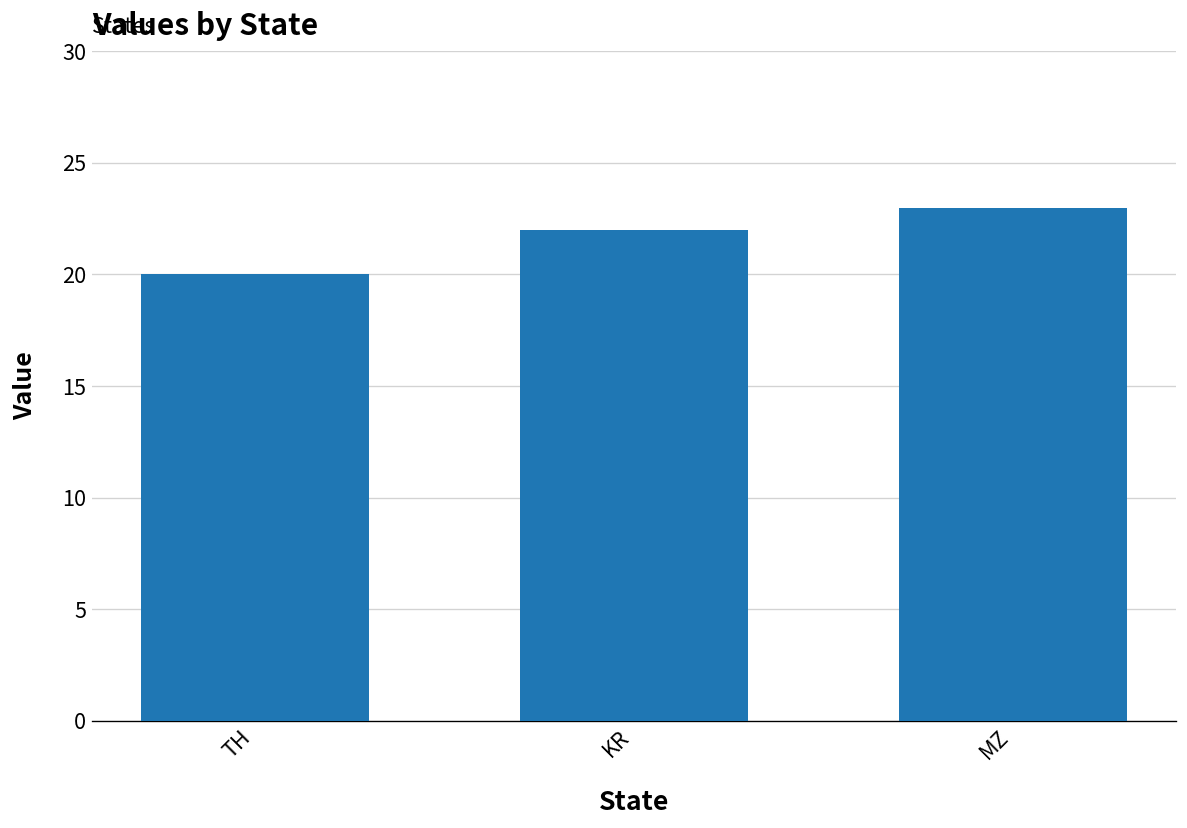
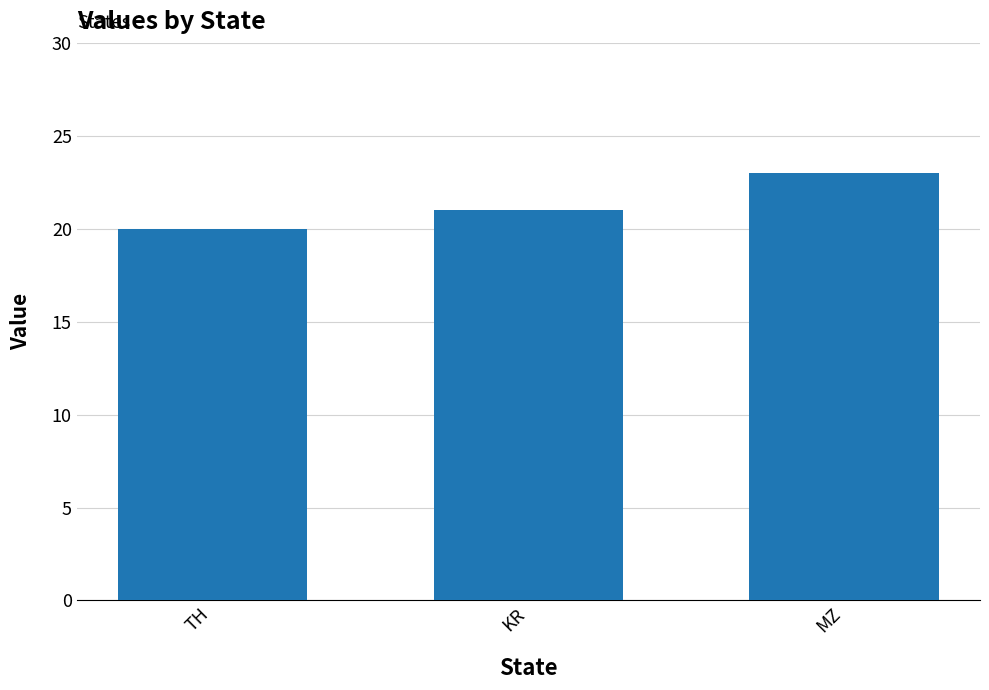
KR: 22 -> 21
